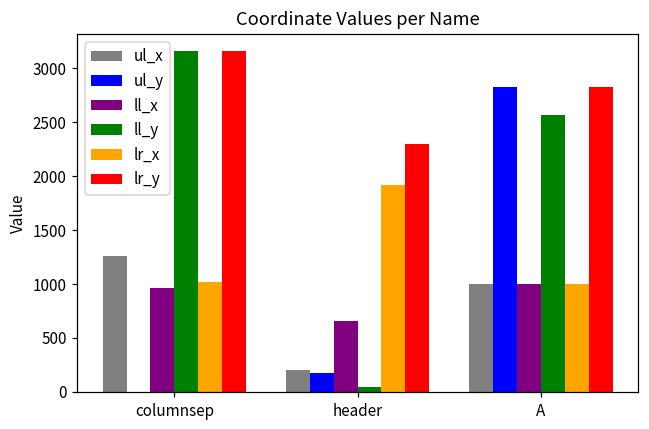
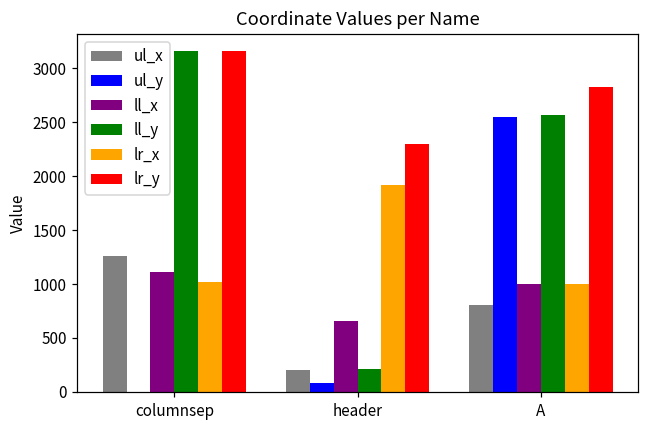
ll_x, columnsep: 1000 -> 1100
ul_y, header: 200 -> 100
ll_y, header: 100 -> 200
ul_x, A: 1000 -> 800
ul_y, A: 2800 -> 2500
